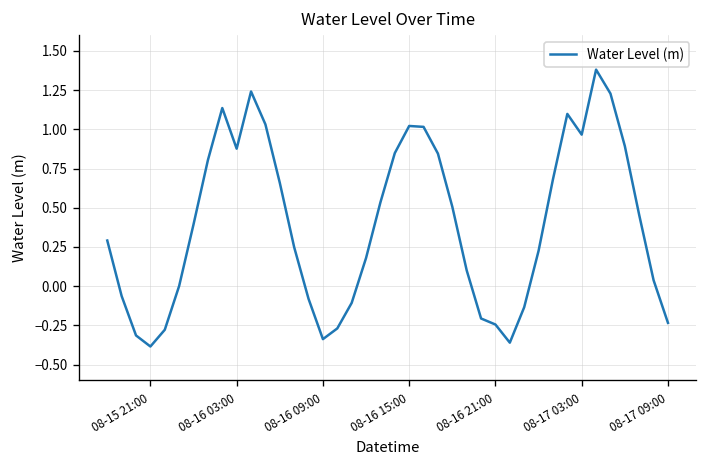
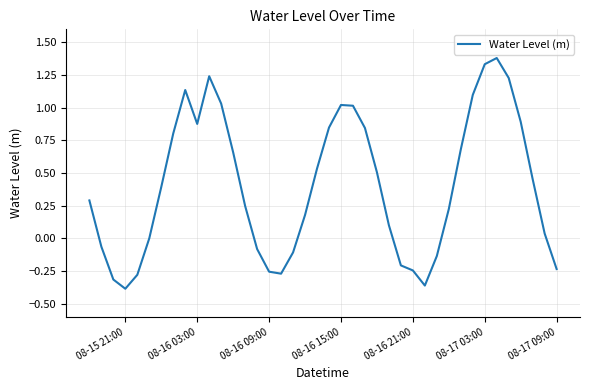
08-16 09:00: -0.34 -> -0.25
08-17 03:00: 0.97 -> 1.33
